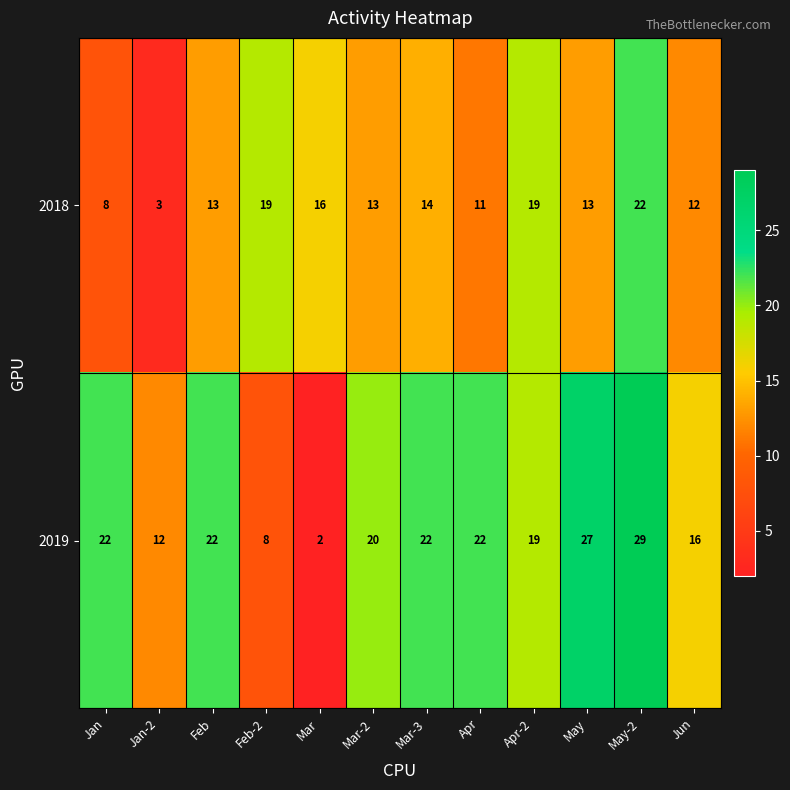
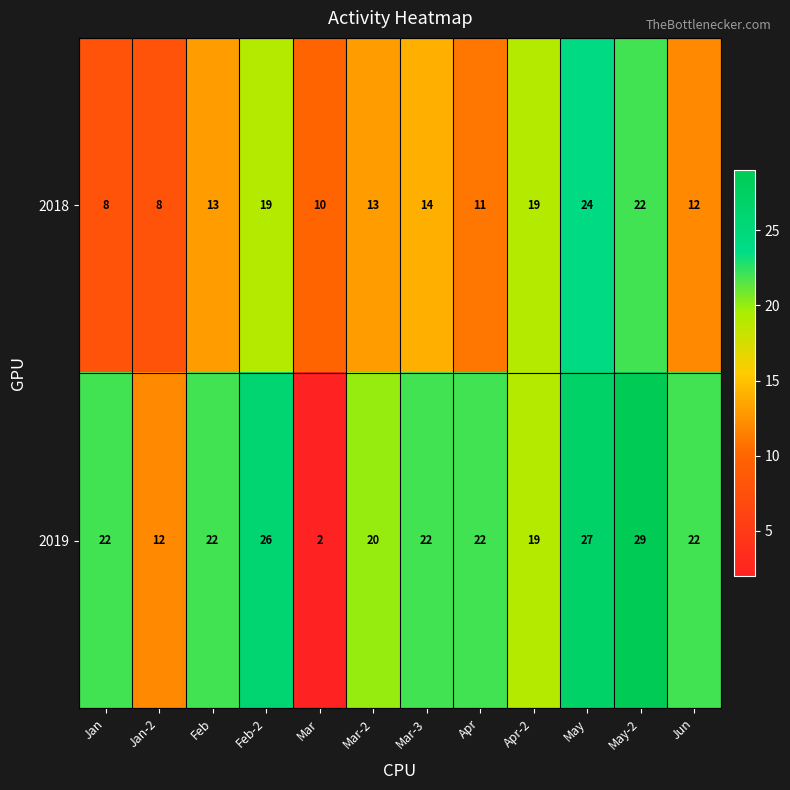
2018, Jan-2: 3 -> 8
2018, Mar: 16 -> 10
2018, May: 13 -> 24
2019, Feb-2: 8 -> 26
2019, Jun: 16 -> 22
